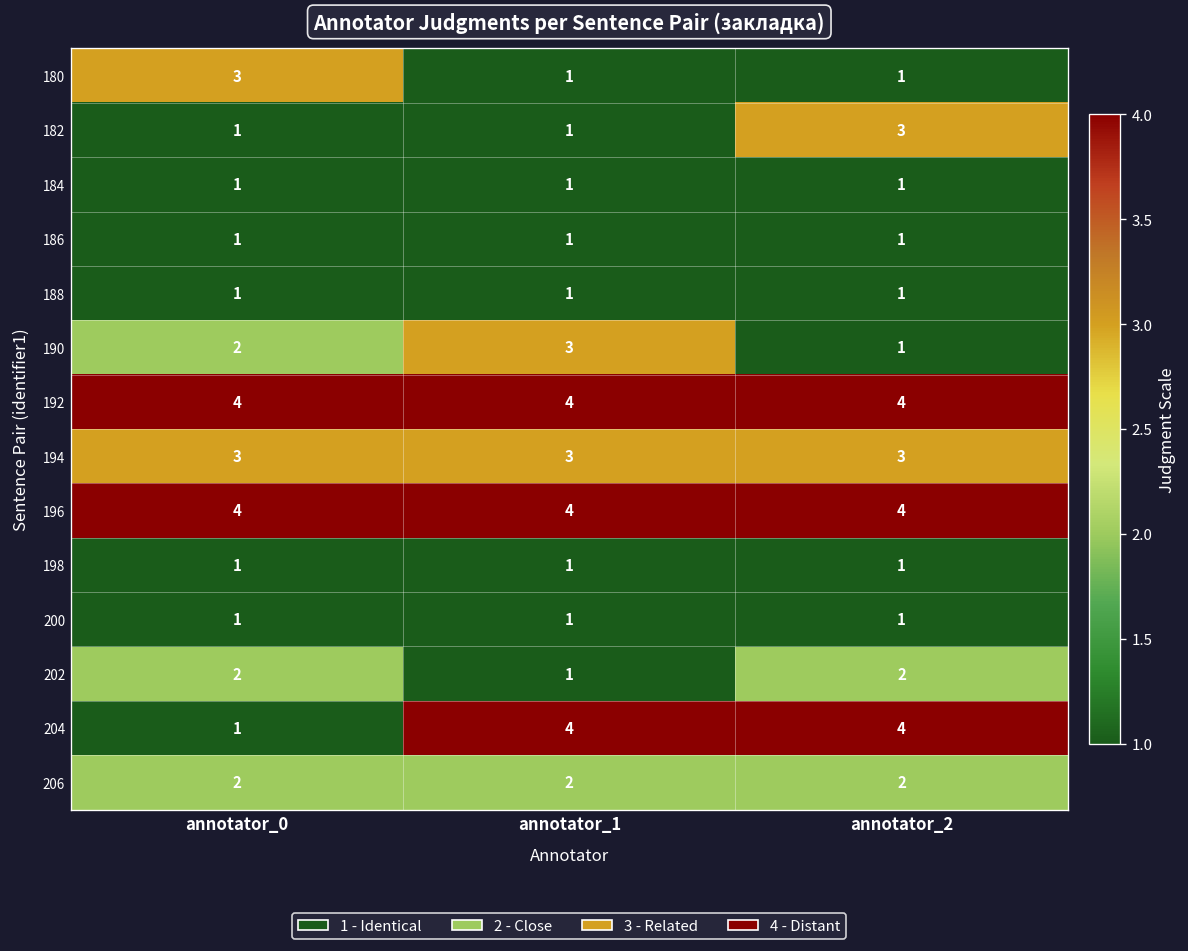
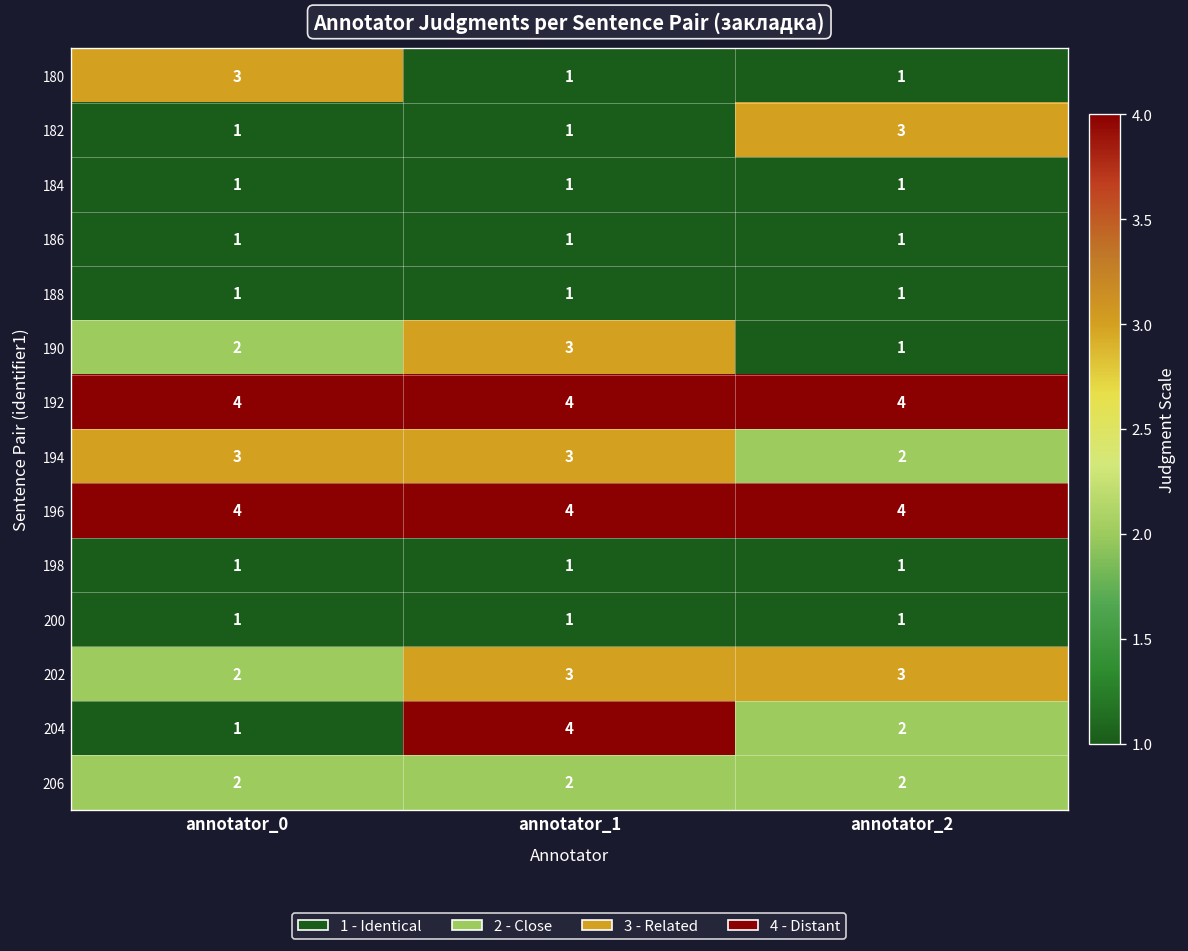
194, annotator_2: 3 -> 2
202, annotator_1: 1 -> 3
202, annotator_2: 2 -> 3
204, annotator_2: 4 -> 2
